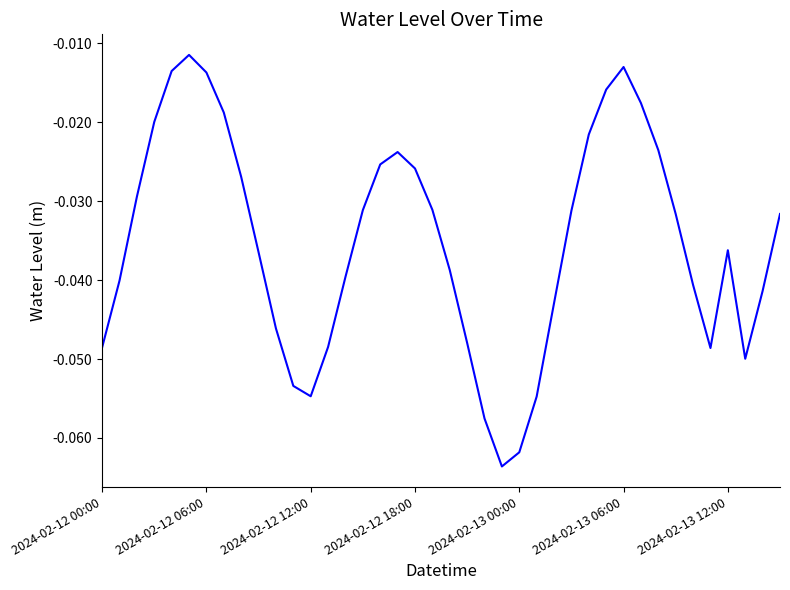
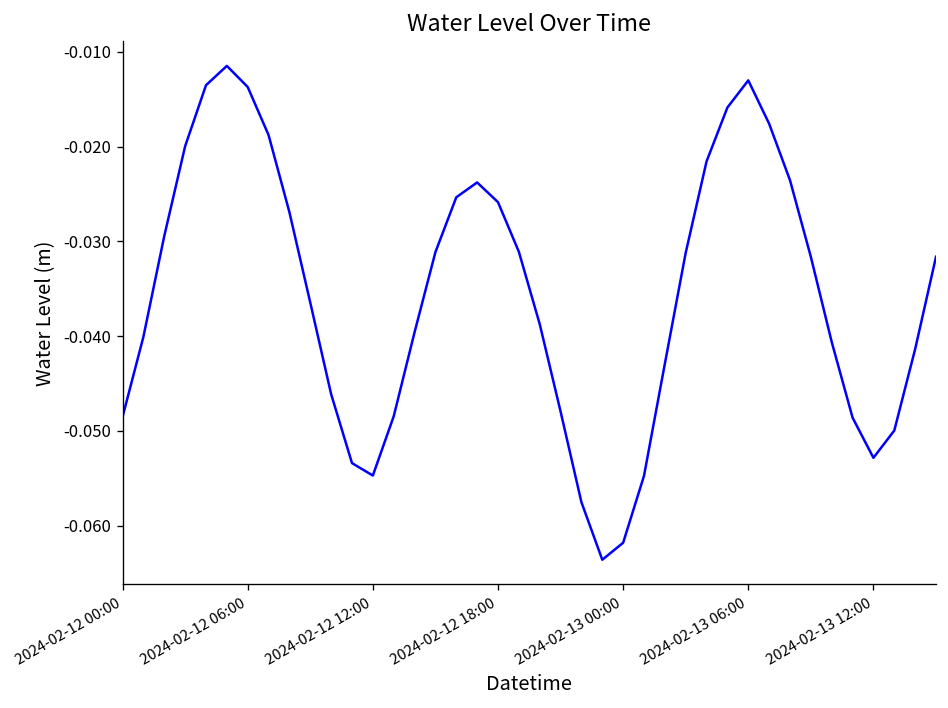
2024-02-13 12:00: -0.036 -> -0.053
